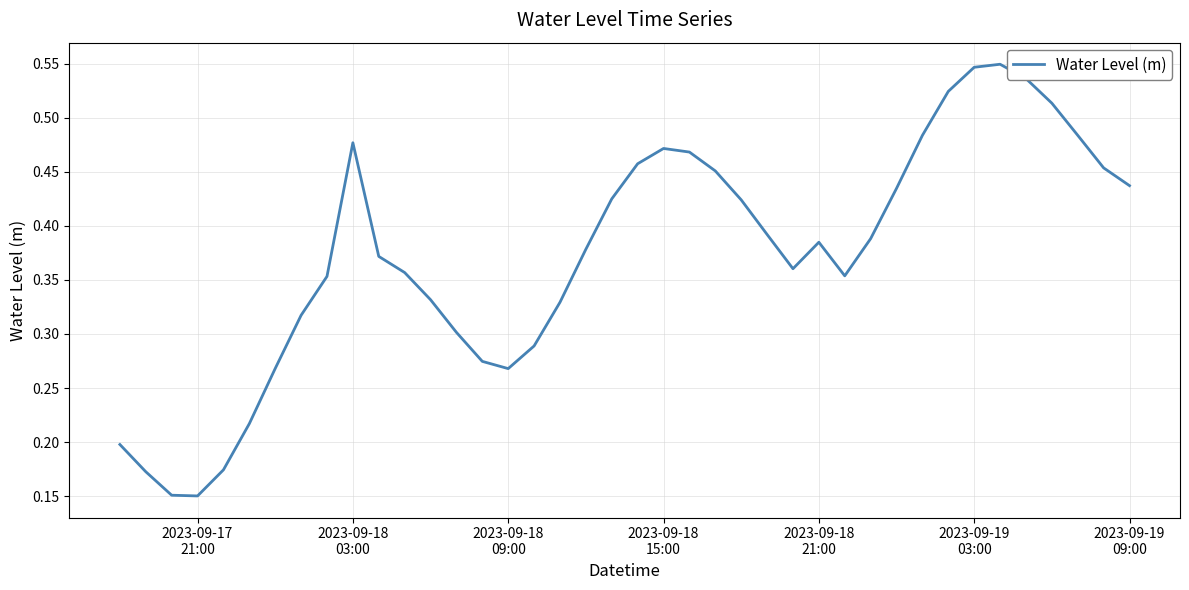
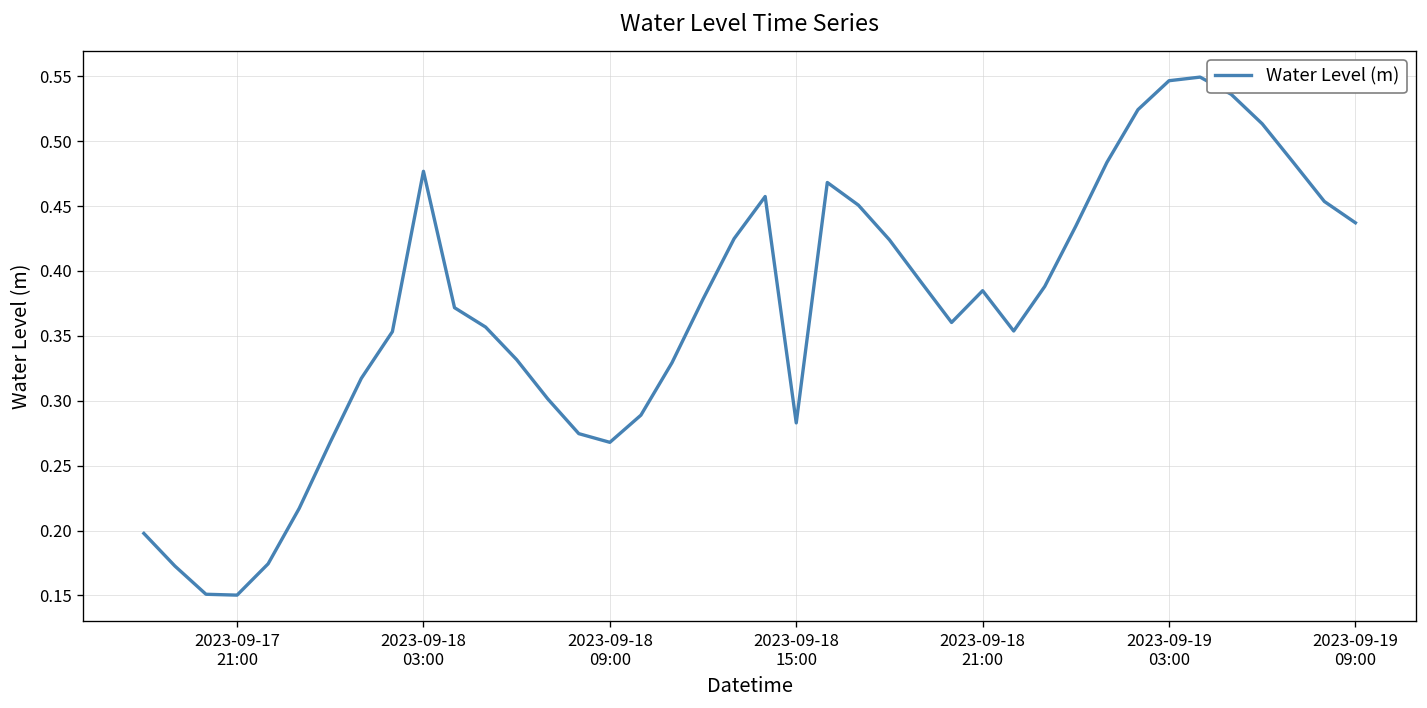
2023-09-18 15:00: 0.471 -> 0.283
